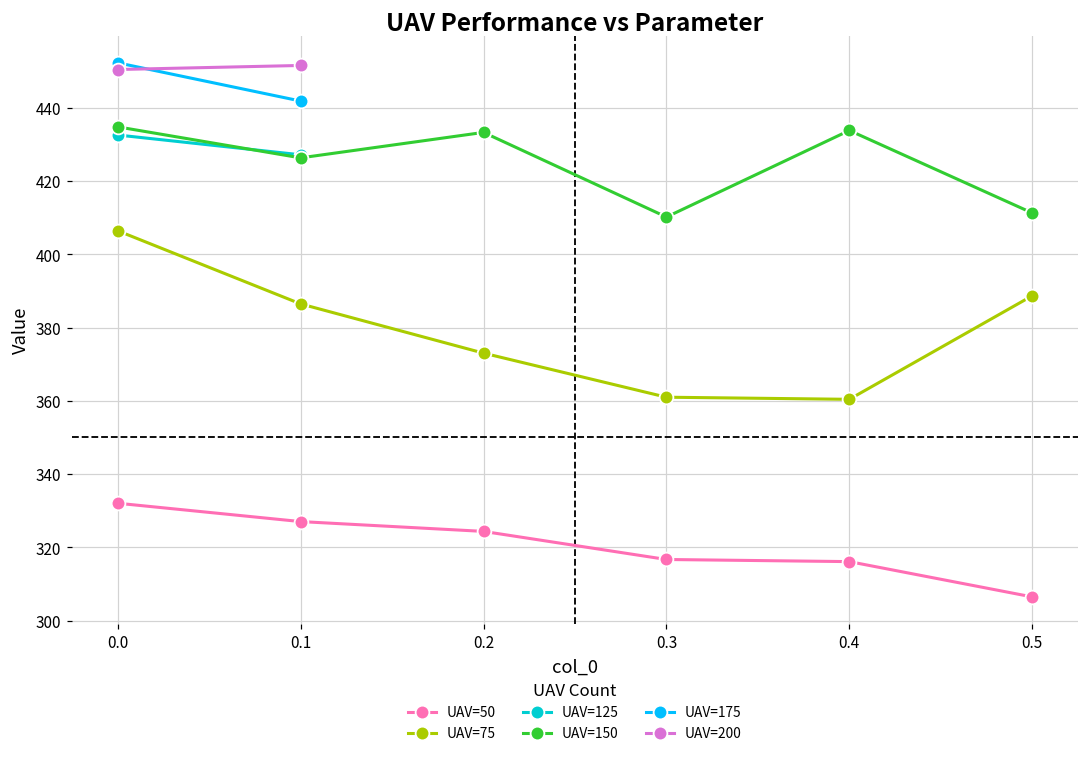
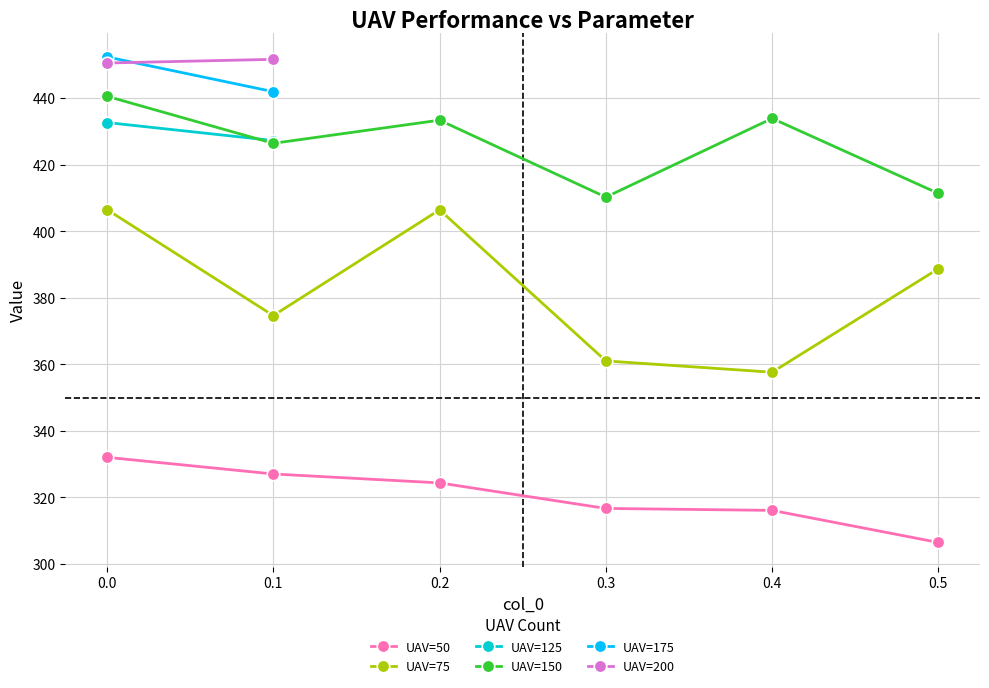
UAV=150, 0.0: 435 -> 441
UAV=75, 0.1: 386 -> 375
UAV=75, 0.2: 373 -> 406
UAV=75, 0.4: 360 -> 358
